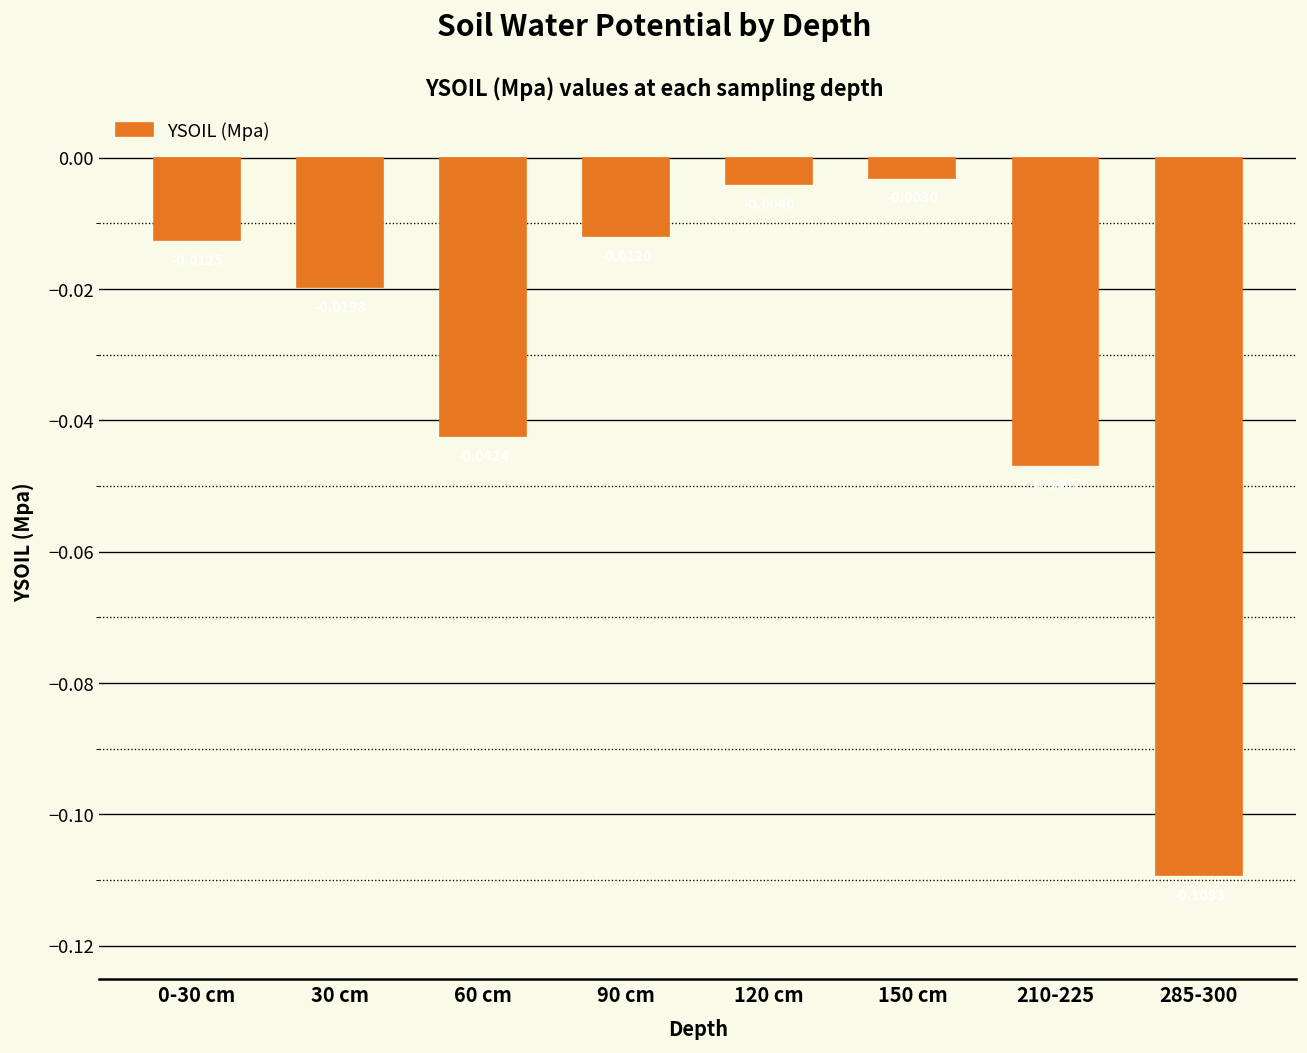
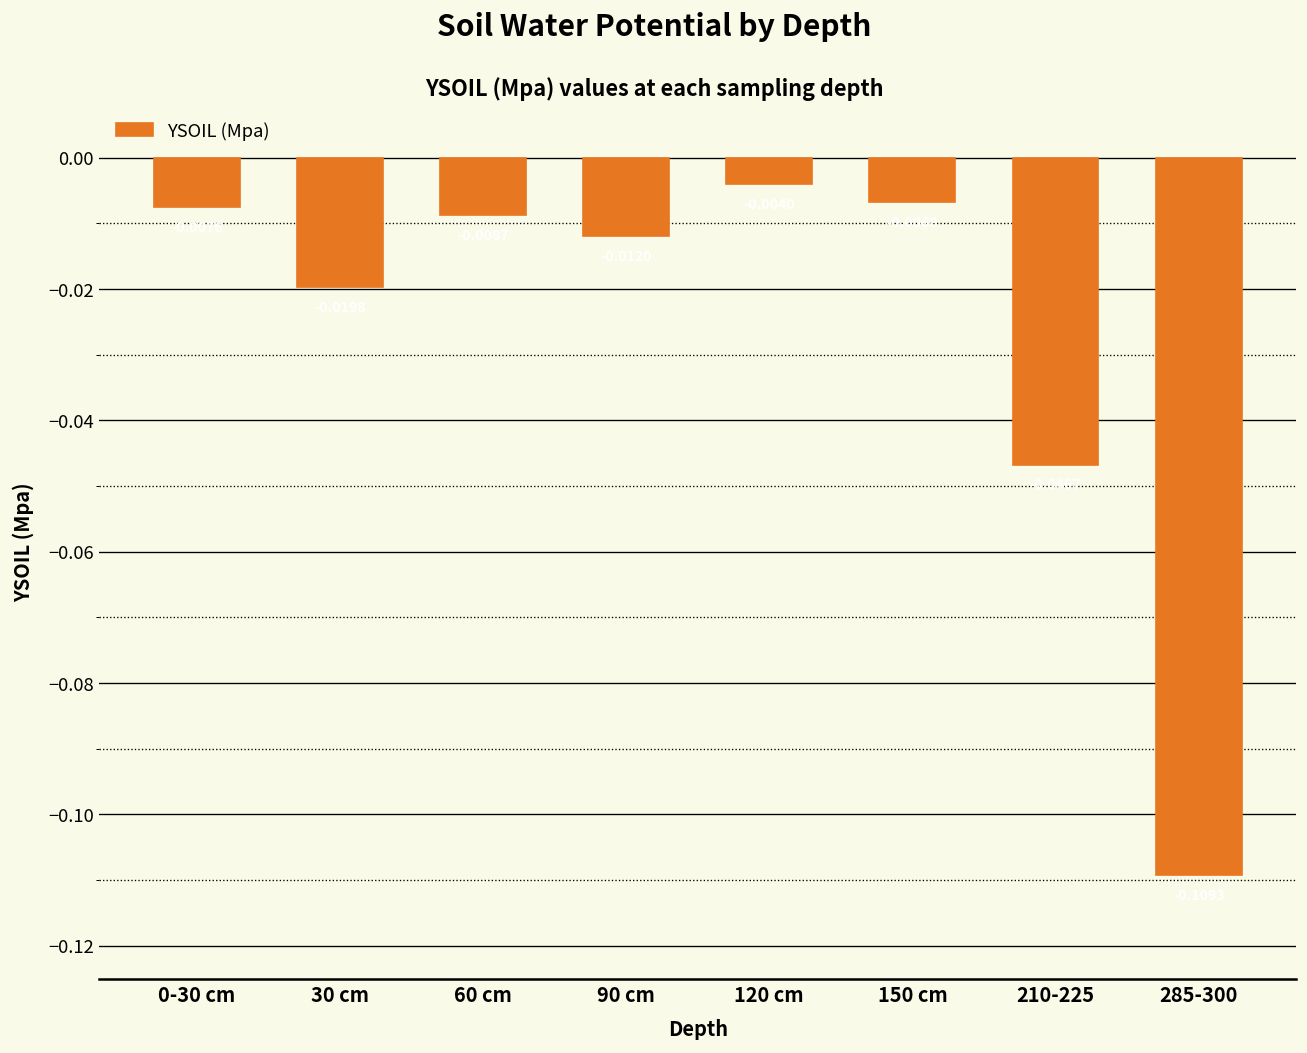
0-30 cm: -0.013 -> -0.008
60 cm: -0.042 -> -0.009
150 cm: -0.003 -> -0.007
